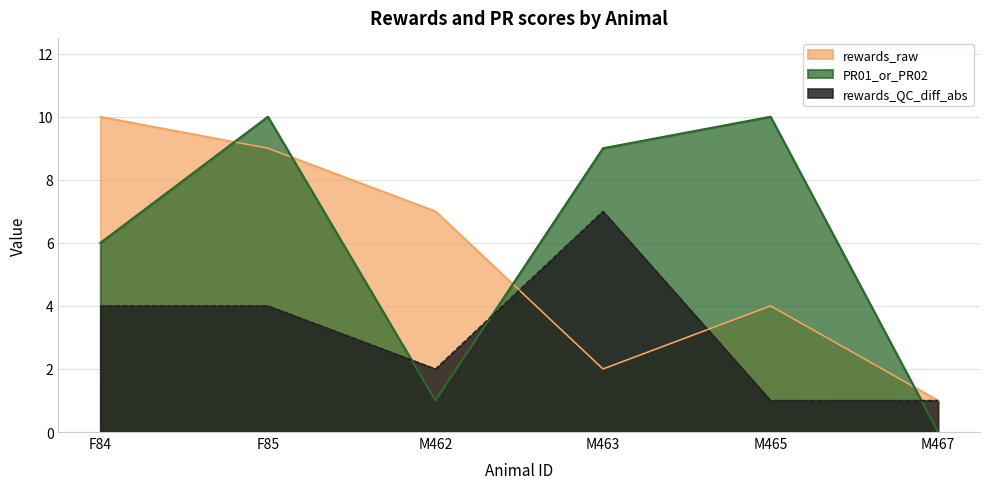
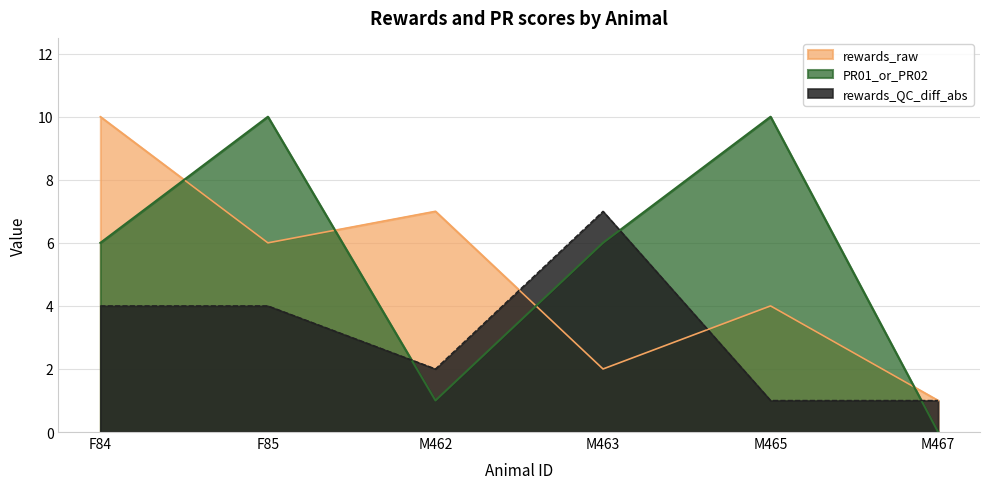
rewards_raw, F85: 9 -> 6
PR01_or_PR02, M463: 9 -> 6
